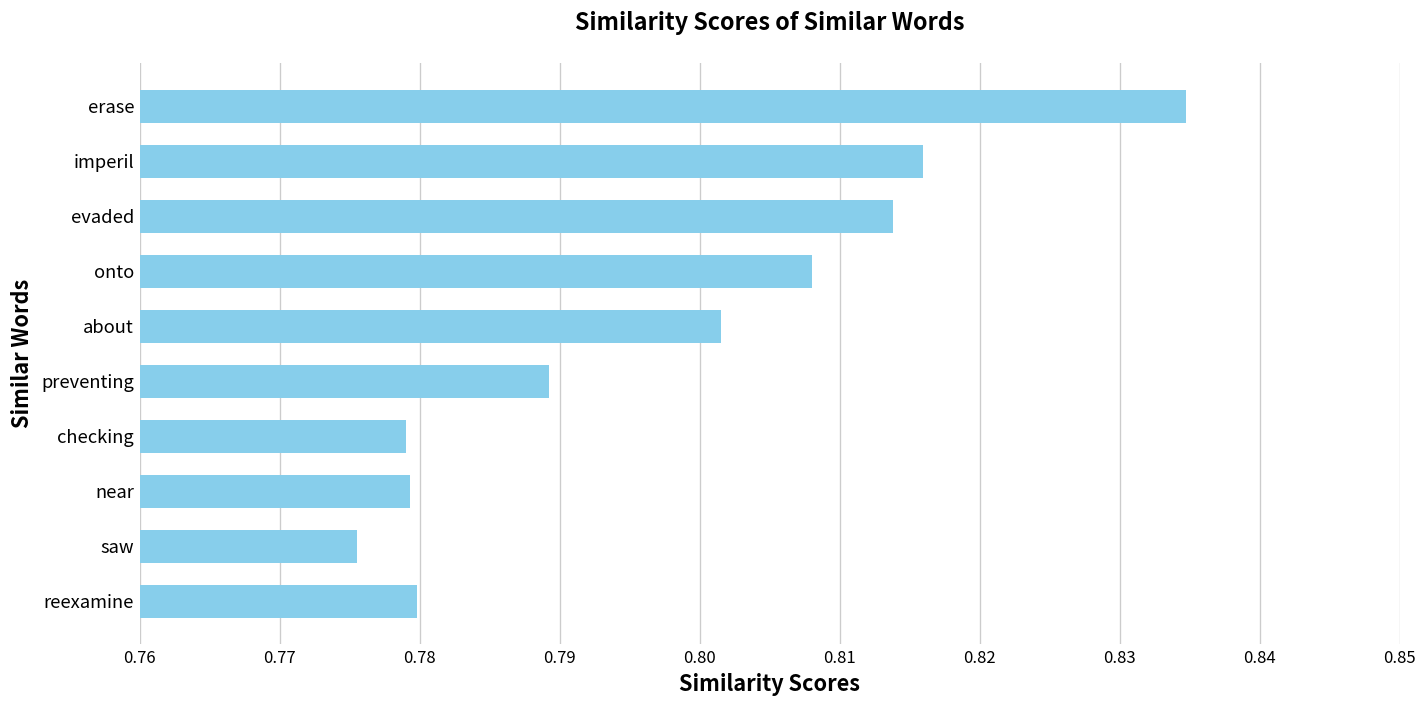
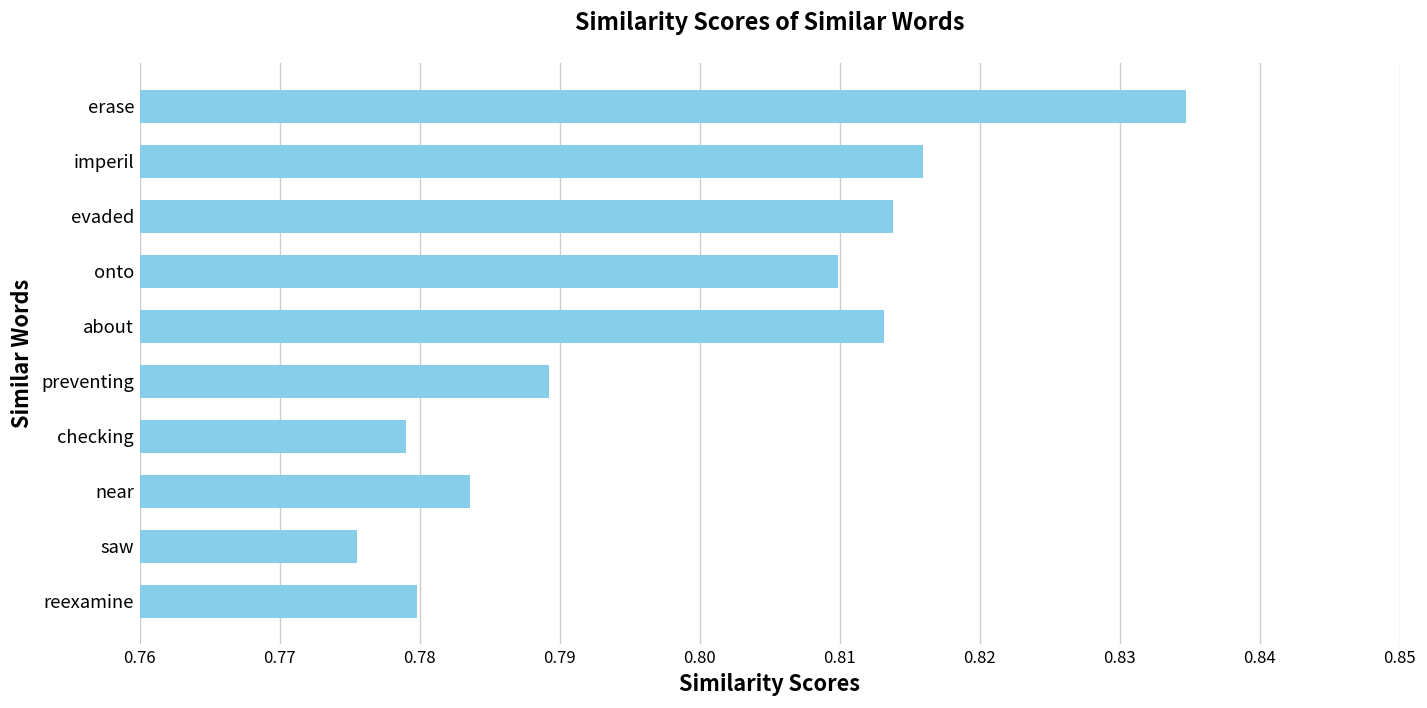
onto: 0.8080 -> 0.8099
about: 0.8015 -> 0.8131
near: 0.7793 -> 0.7836
